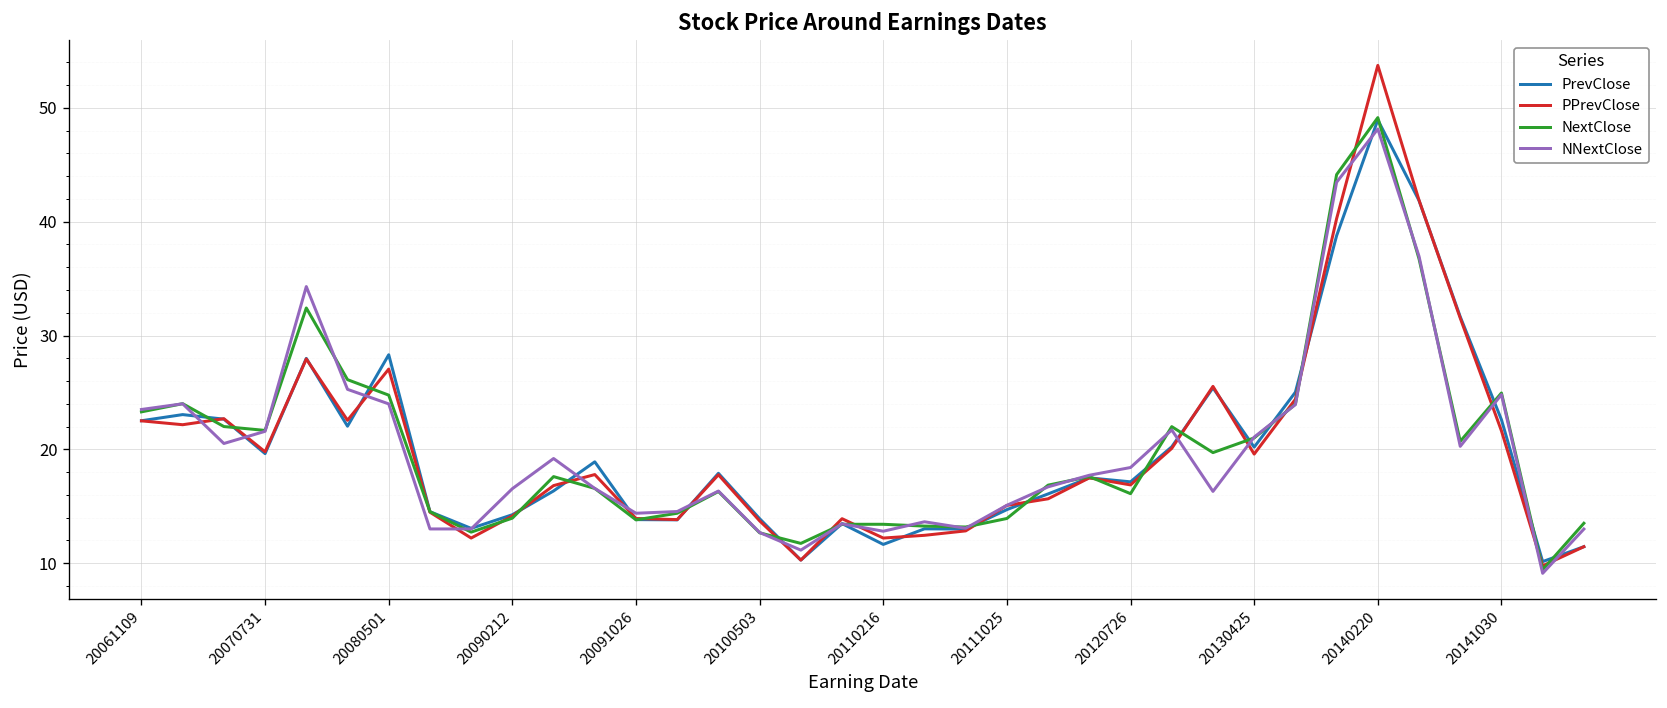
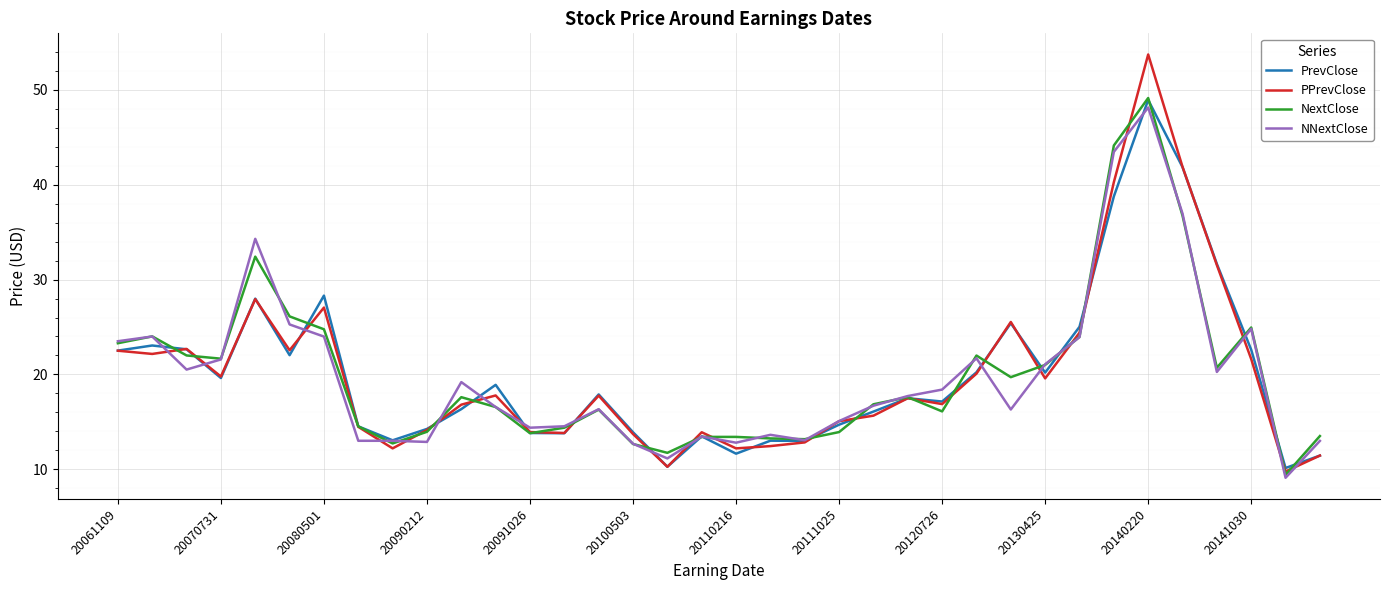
NNextClose, 20090212: 17 -> 13
